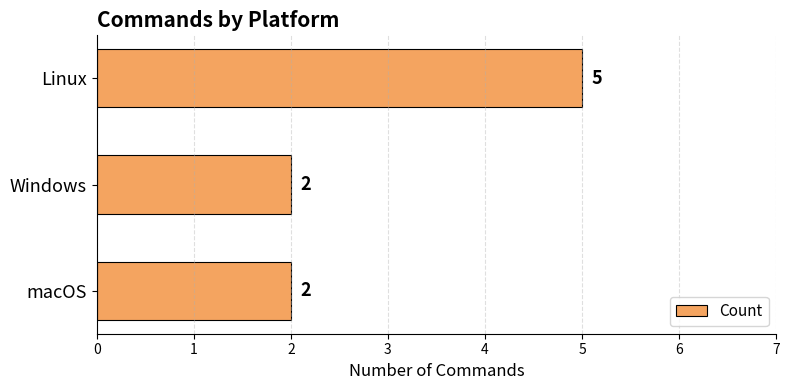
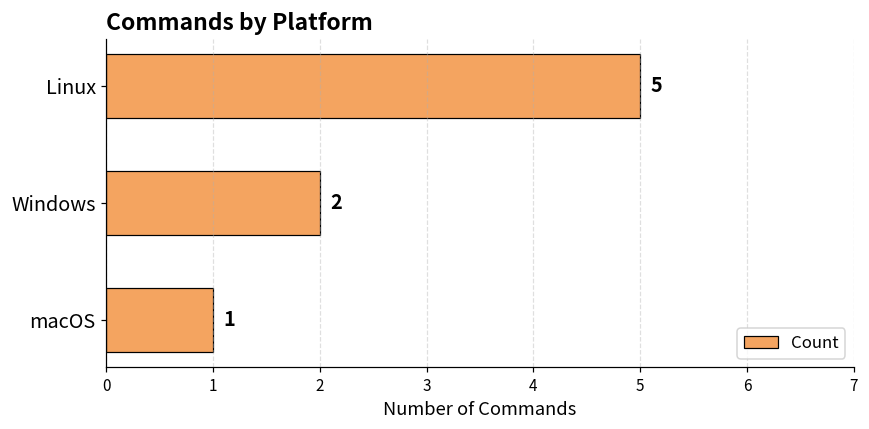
macOS: 2 -> 1
